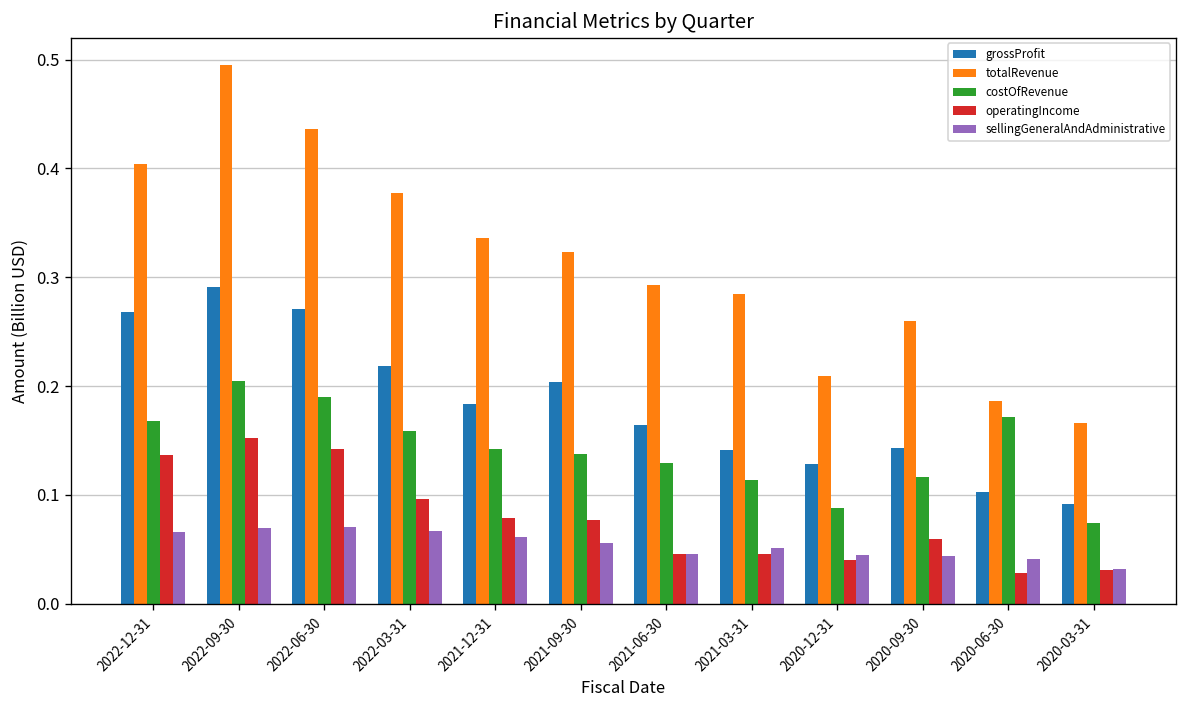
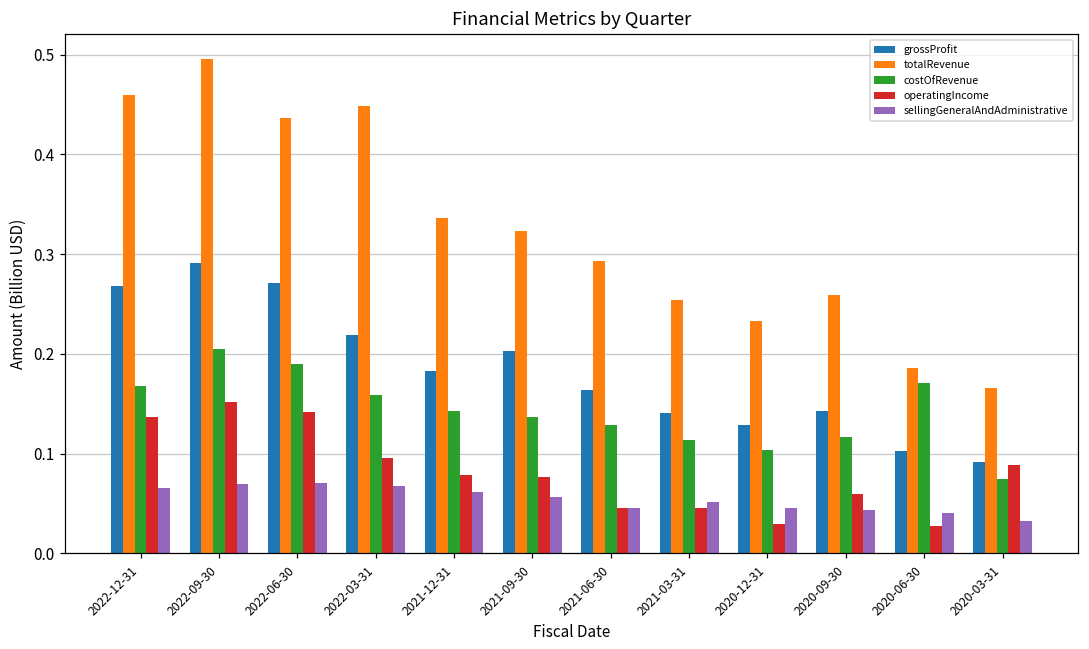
totalRevenue, 2022-12-31: 0.40 -> 0.46
totalRevenue, 2022-03-31: 0.38 -> 0.45
totalRevenue, 2021-03-31: 0.28 -> 0.25
totalRevenue, 2020-12-31: 0.21 -> 0.23
costOfRevenue, 2020-12-31: 0.09 -> 0.10
operatingIncome, 2020-12-31: 0.04 -> 0.03
operatingIncome, 2020-03-31: 0.03 -> 0.09
